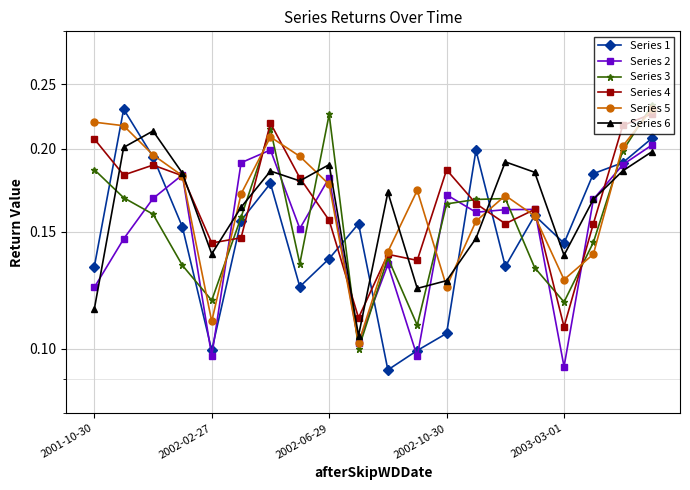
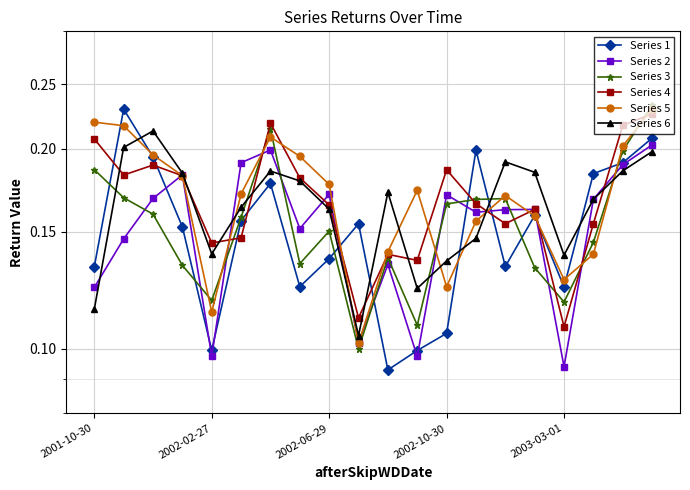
Series 5, 2002-02-27: 0.110 -> 0.114
Series 2, 2002-06-29: 0.181 -> 0.171
Series 3, 2002-06-29: 0.225 -> 0.150
Series 4, 2002-06-29: 0.156 -> 0.165
Series 6, 2002-06-29: 0.189 -> 0.162
Series 6, 2002-10-30: 0.127 -> 0.136
Series 1, 2003-03-01: 0.144 -> 0.124
